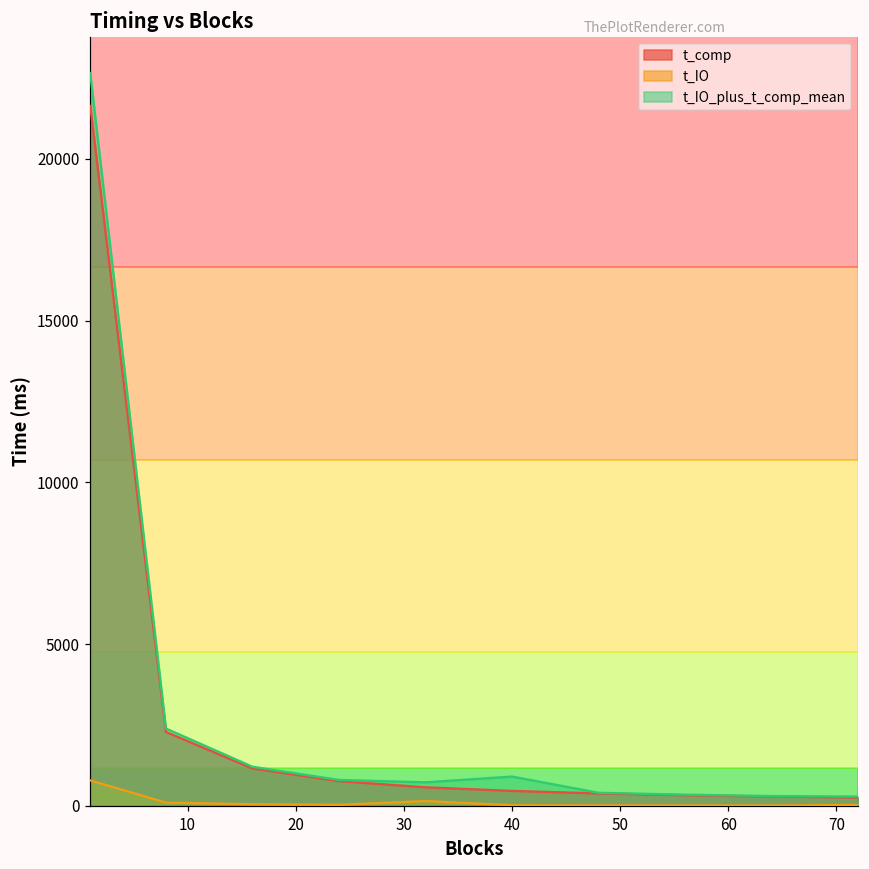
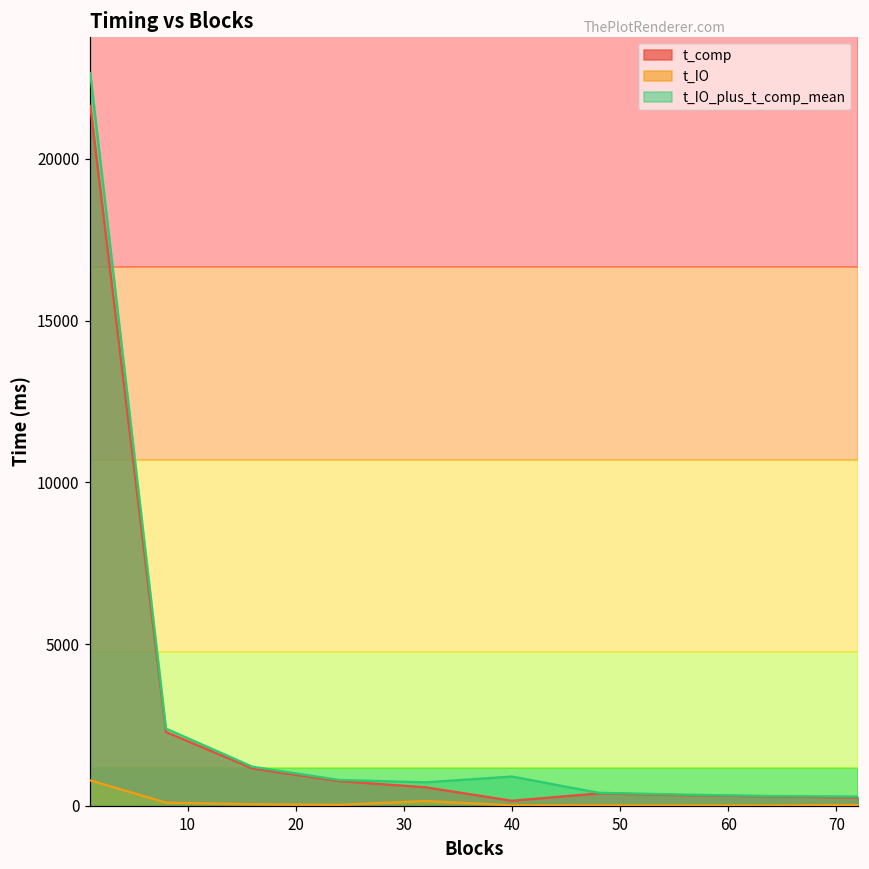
t_comp, 40: 500 -> 200
